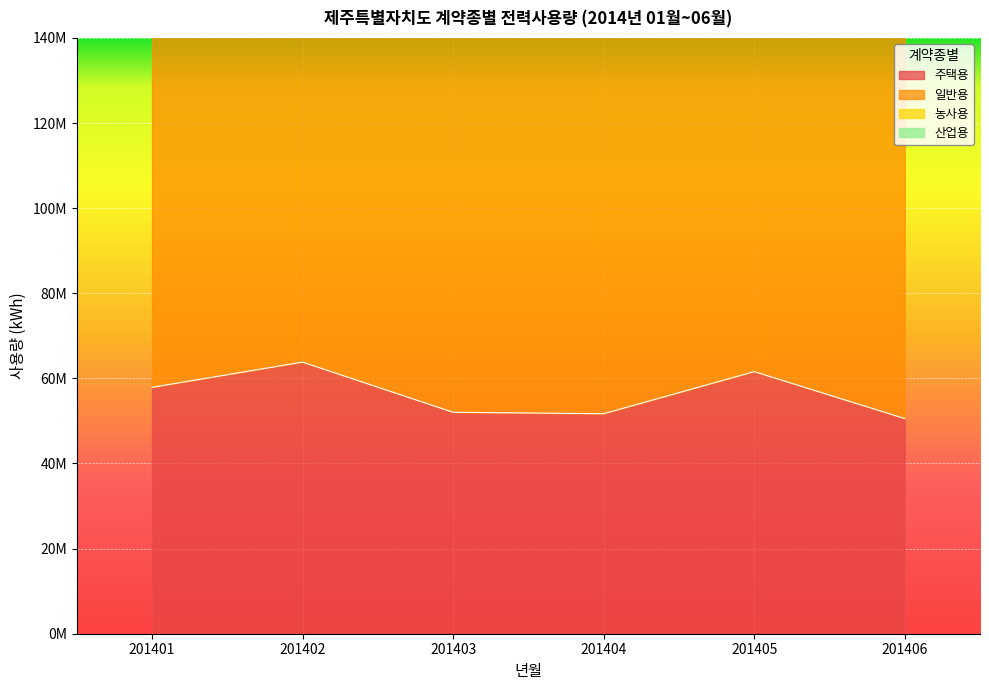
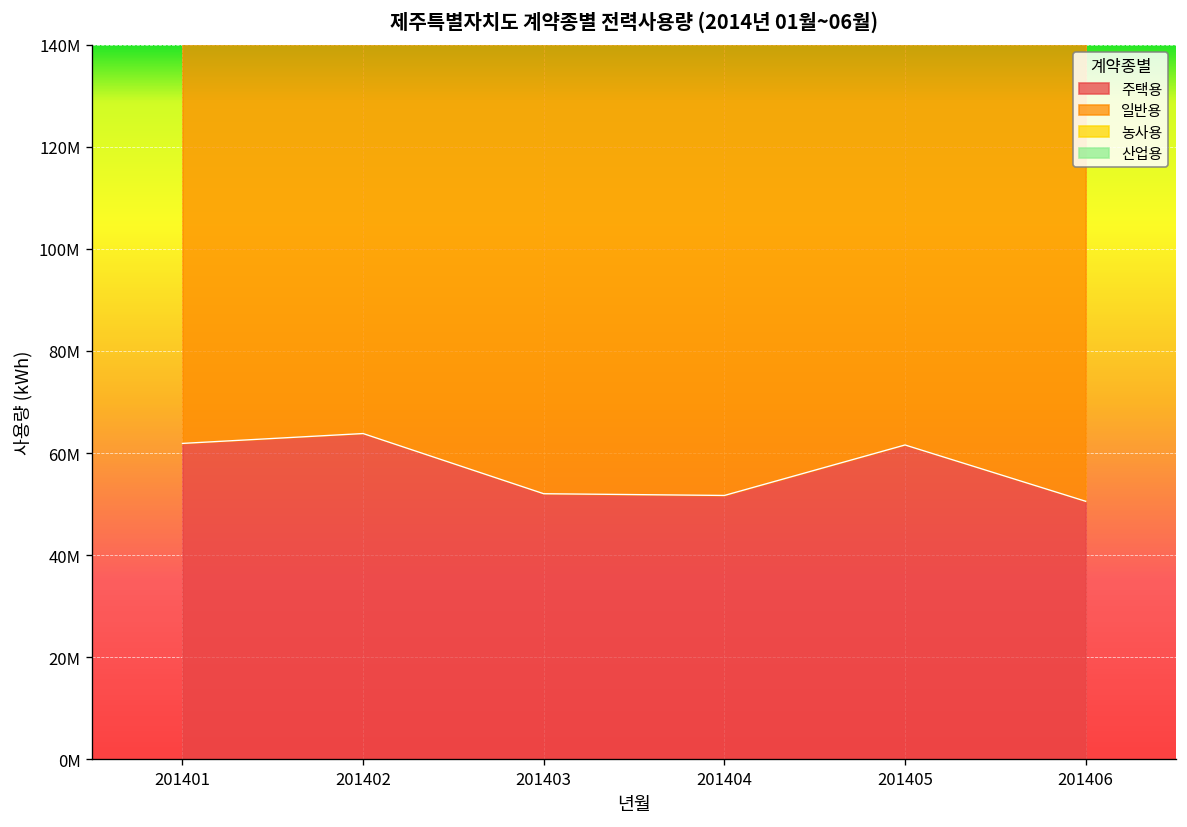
주택용, 201401: 58000000 -> 62000000
